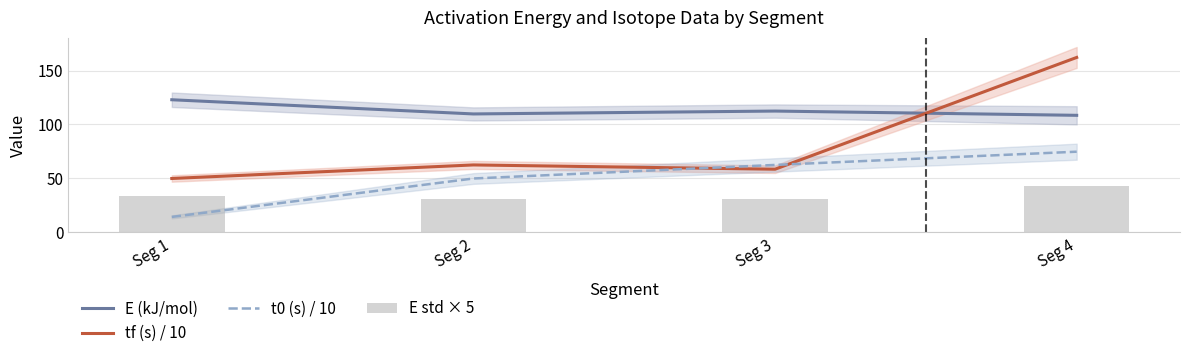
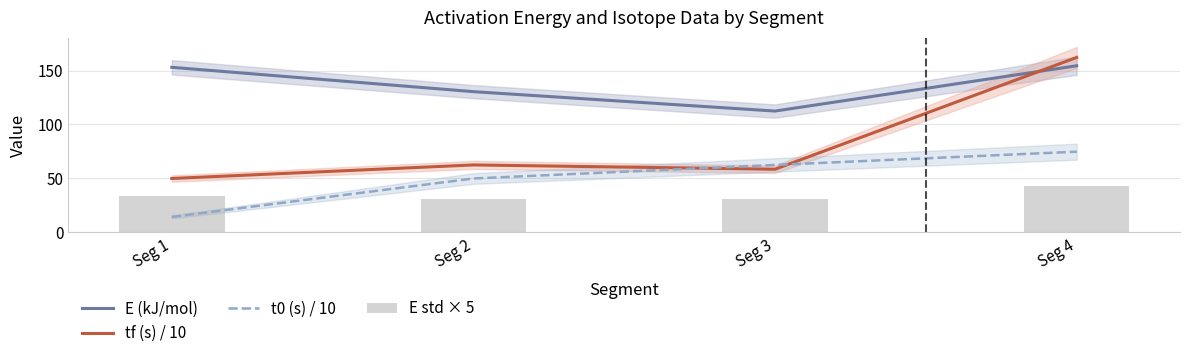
E (kJ/mol), Seg 1: 123 -> 153
E (kJ/mol), Seg 2: 110 -> 131
E (kJ/mol), Seg 4: 109 -> 155
